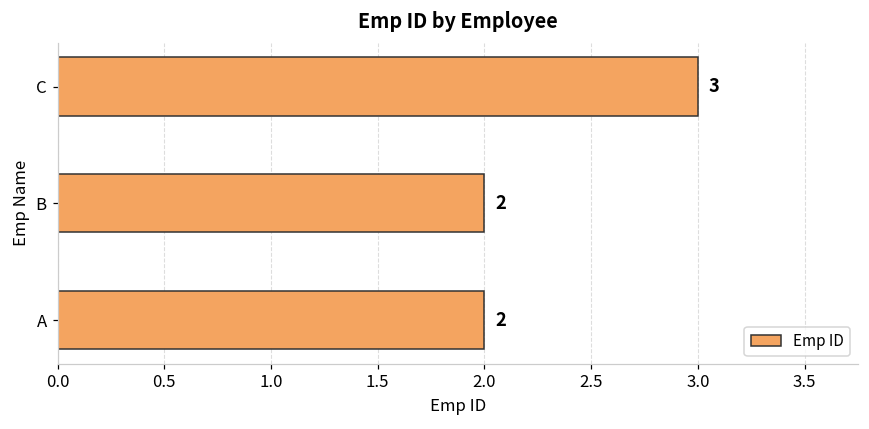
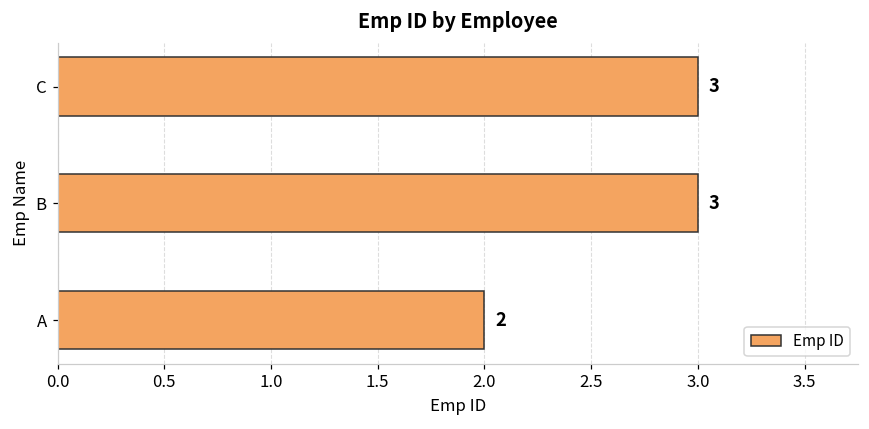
B: 2 -> 3
